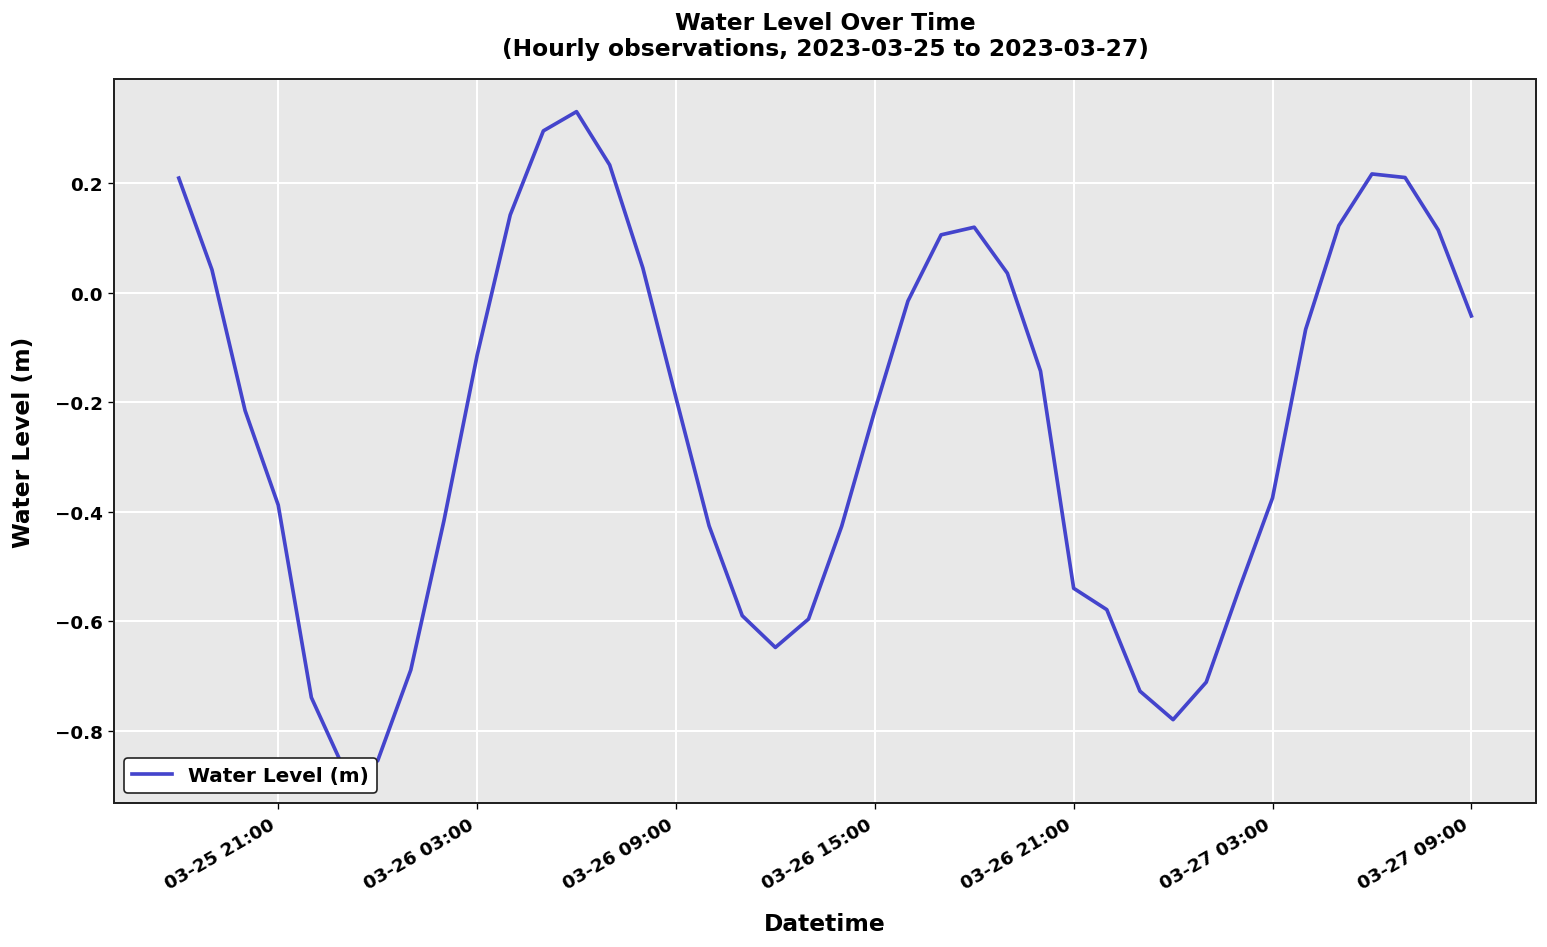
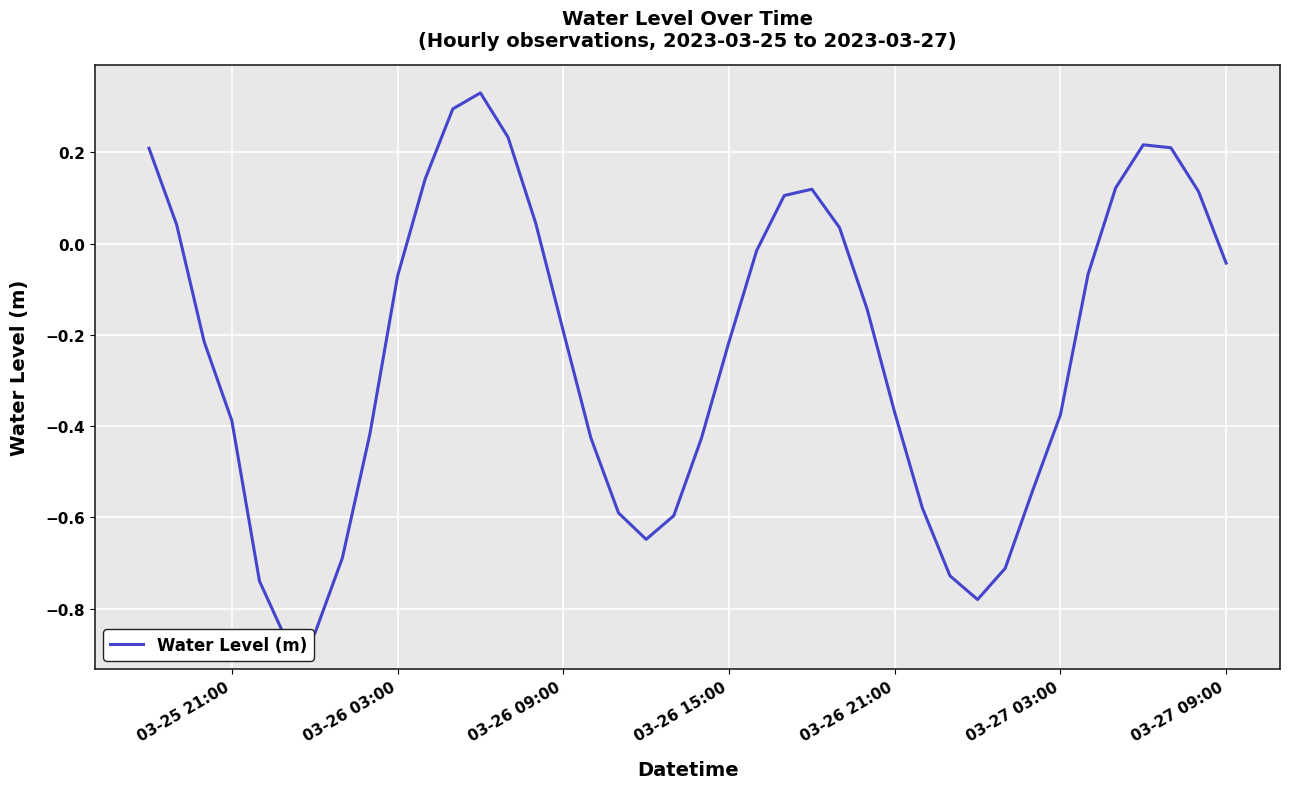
03-26 03:00: -0.11 -> -0.07
03-26 21:00: -0.54 -> -0.37
